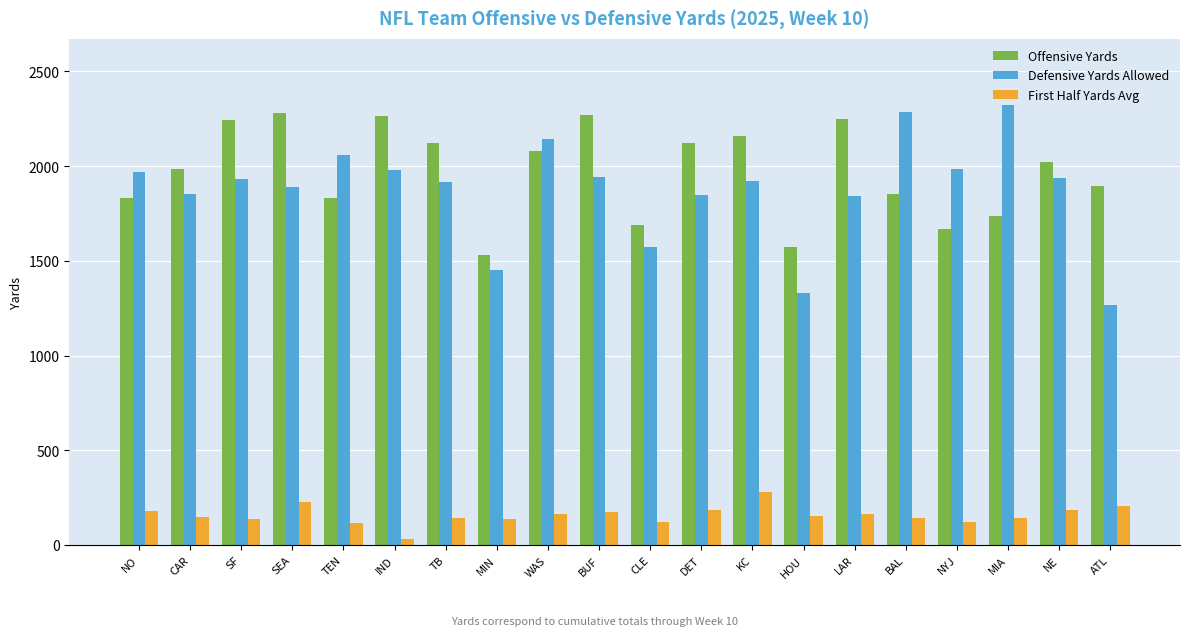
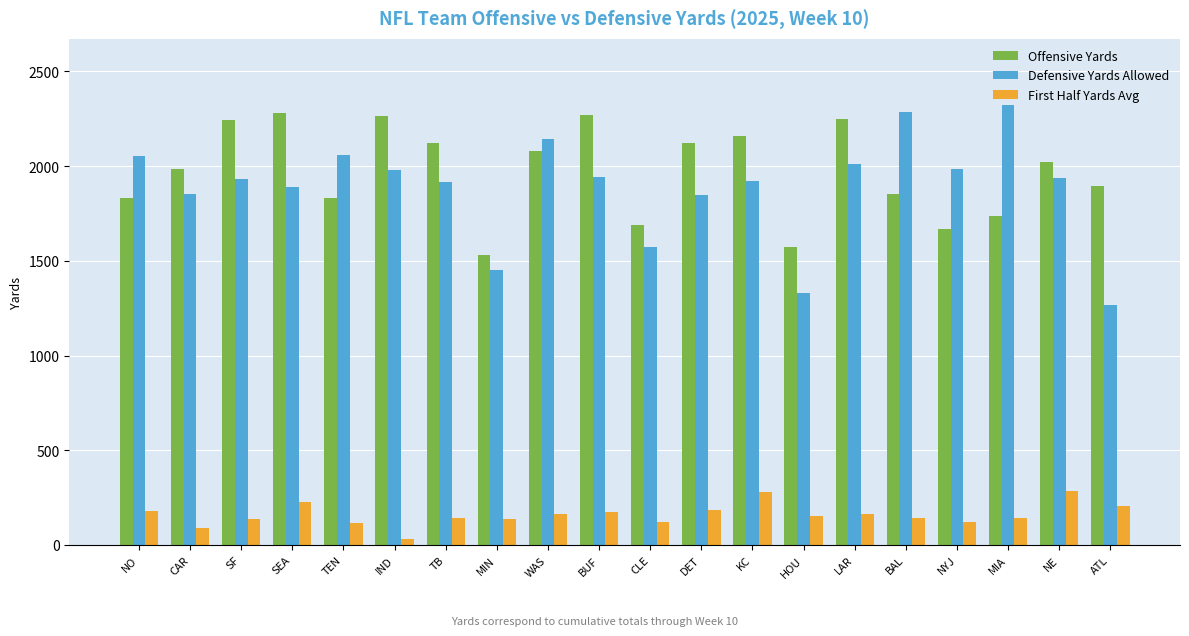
Defensive Yards Allowed, NO: 1970 -> 2050
First Half Yards Avg, CAR: 150 -> 90
Defensive Yards Allowed, LAR: 1840 -> 2010
First Half Yards Avg, NE: 190 -> 280
